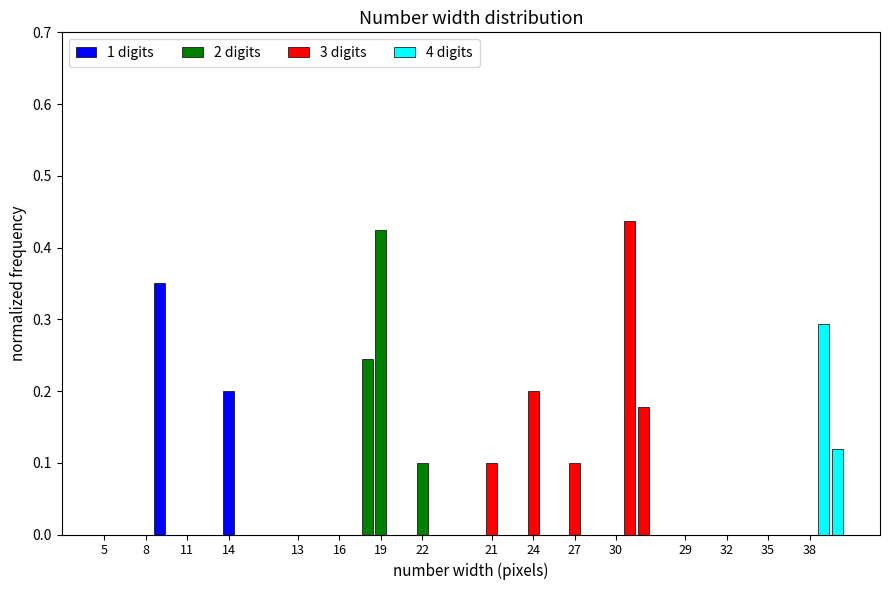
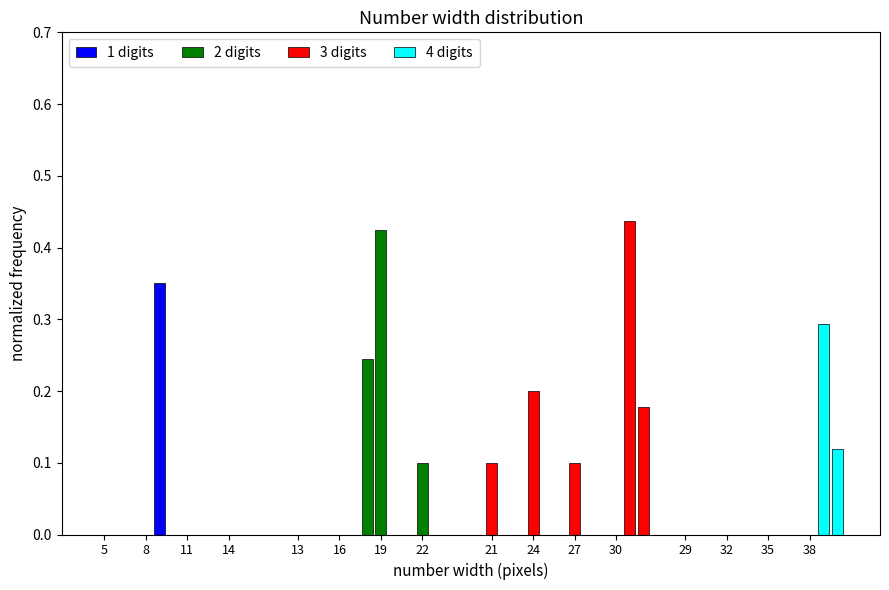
1 digits, 14: 0.2 -> 0.0
